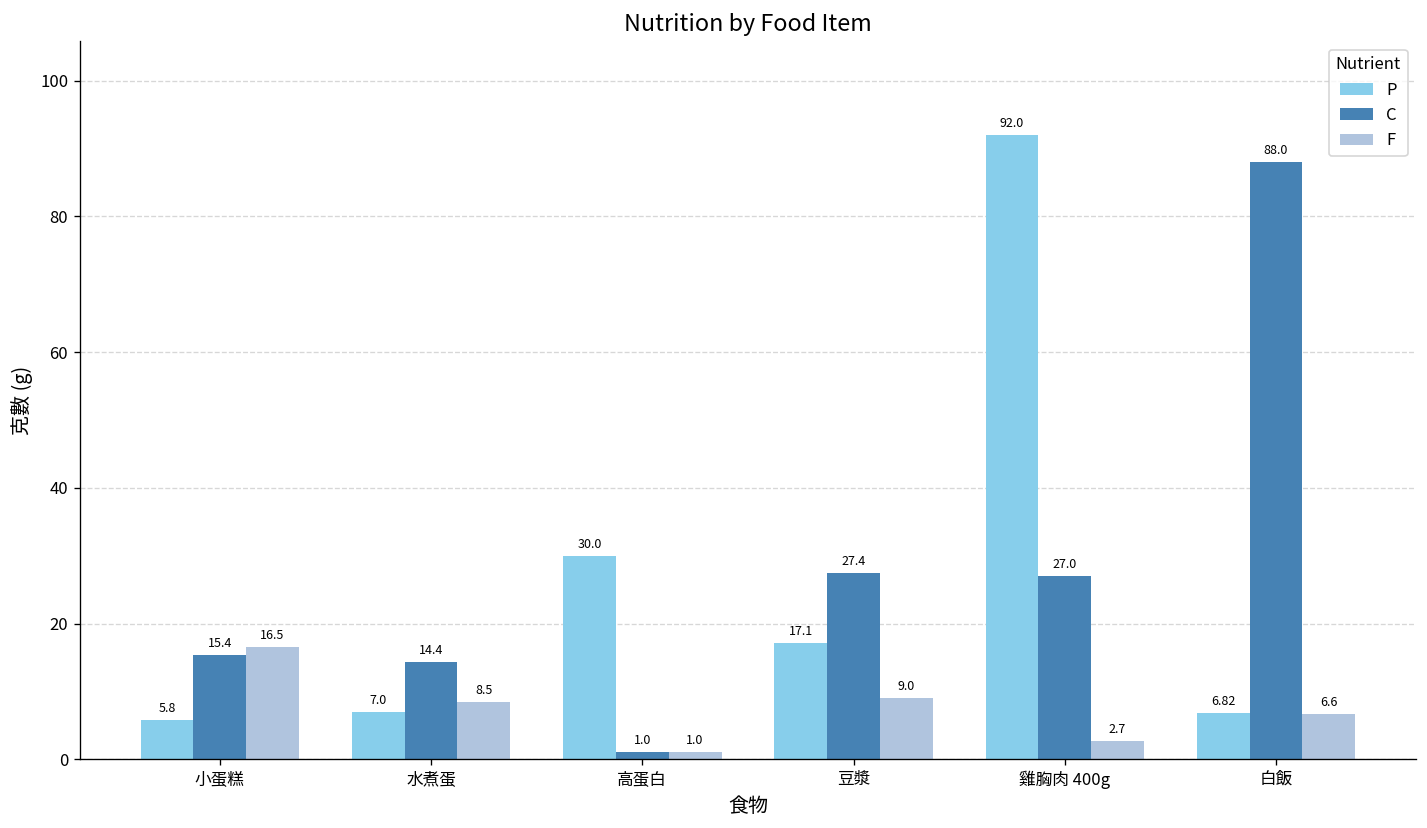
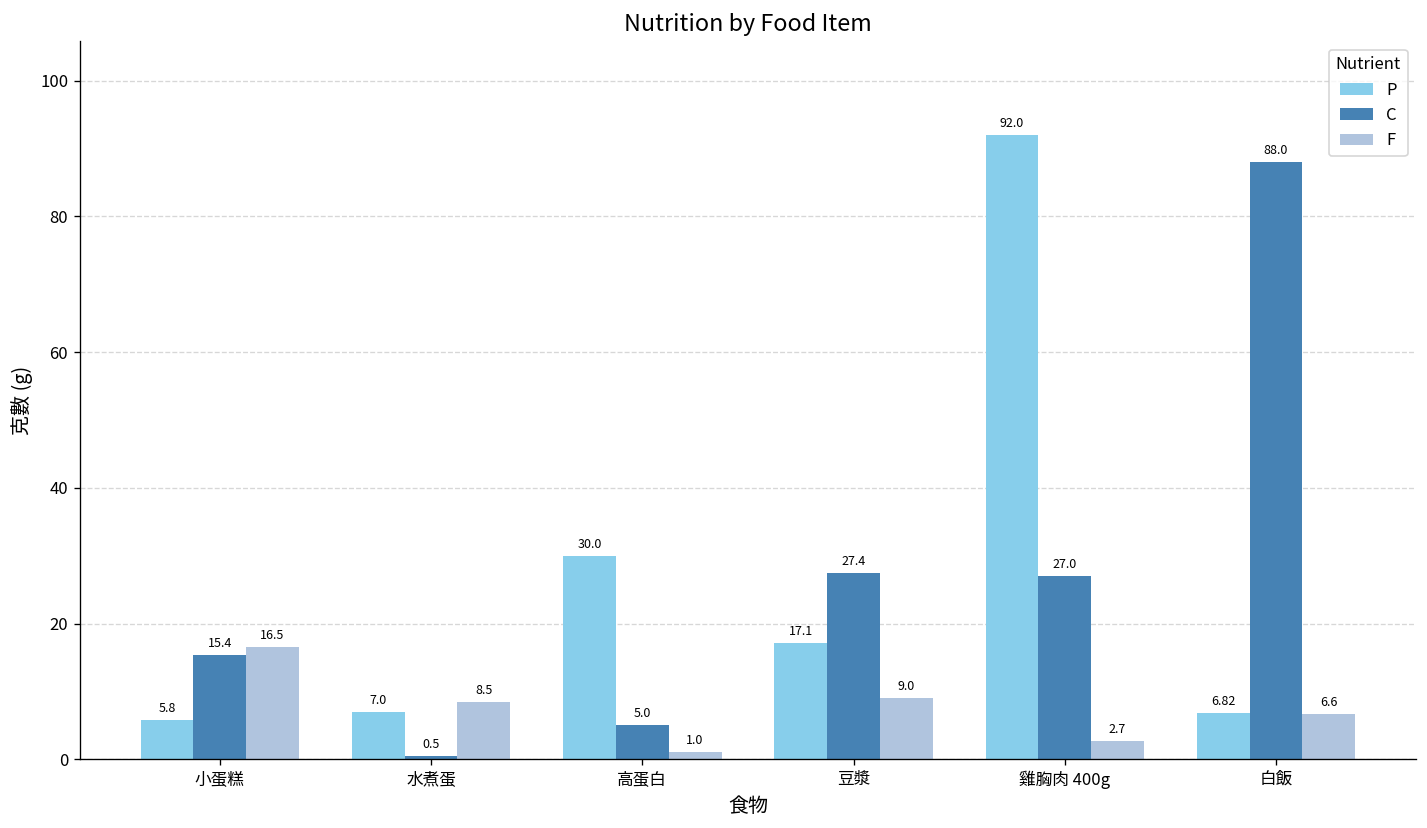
C, 水煮蛋: 14.4 -> 0.5
C, 高蛋白: 1.0 -> 5.0
